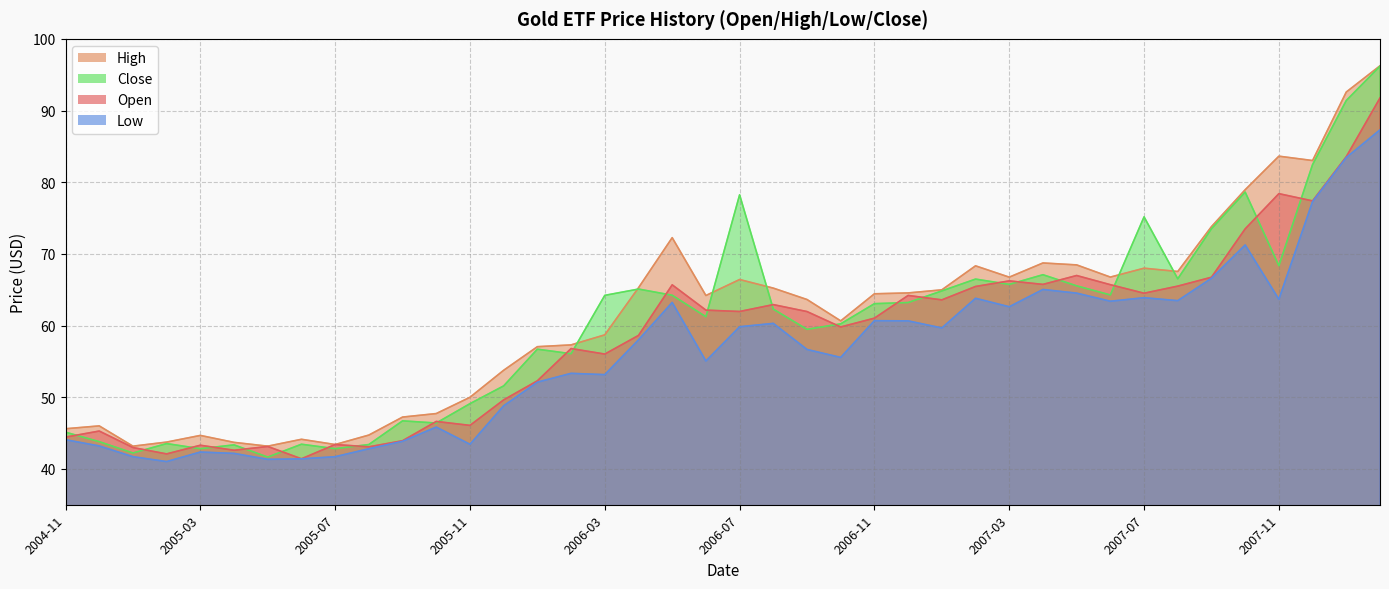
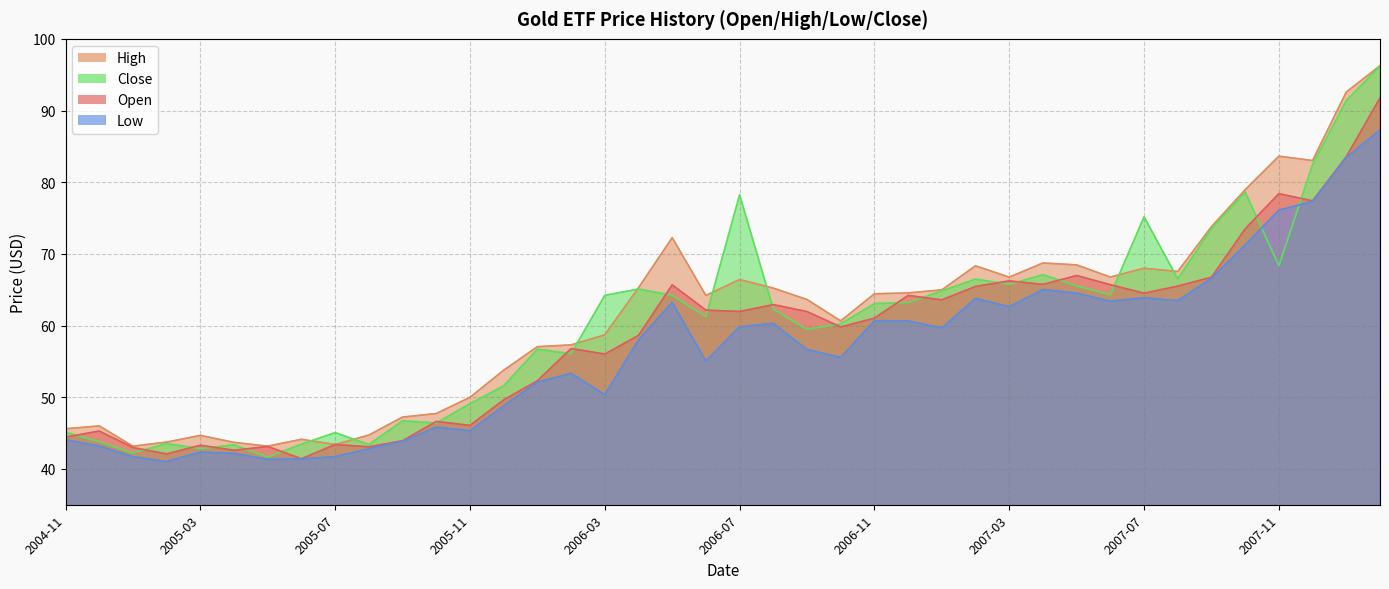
Close, 2005-07: 43 -> 45
Low, 2005-11: 43 -> 45
Low, 2006-03: 53 -> 50
Low, 2007-11: 64 -> 76
